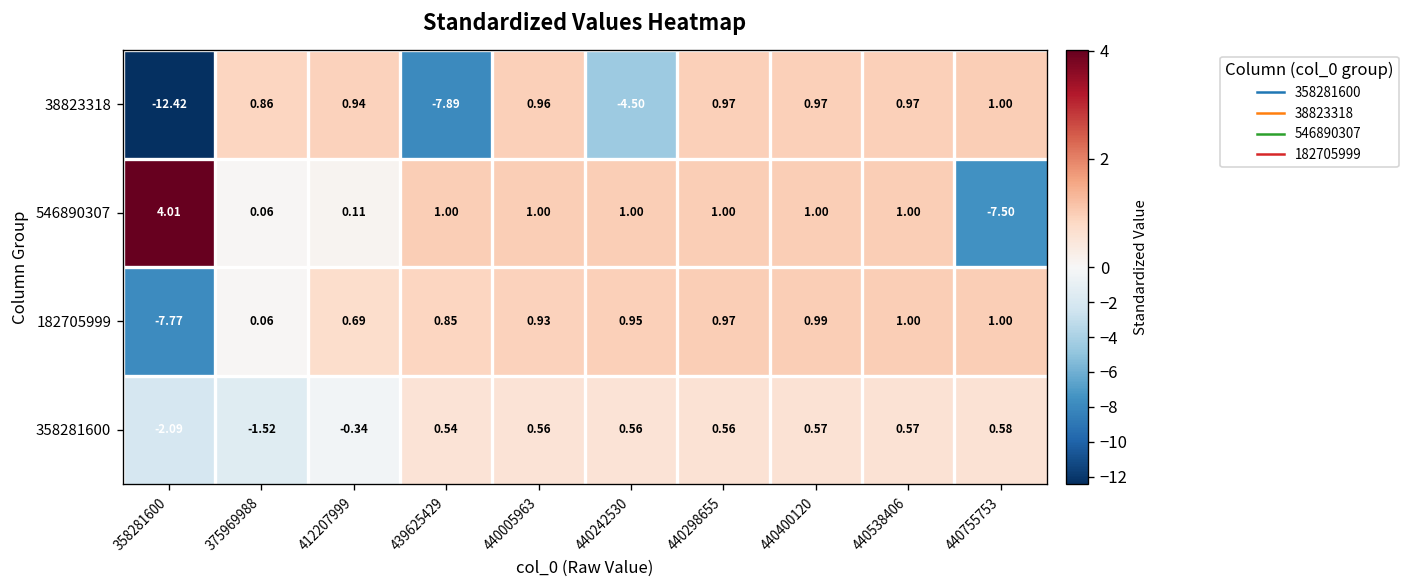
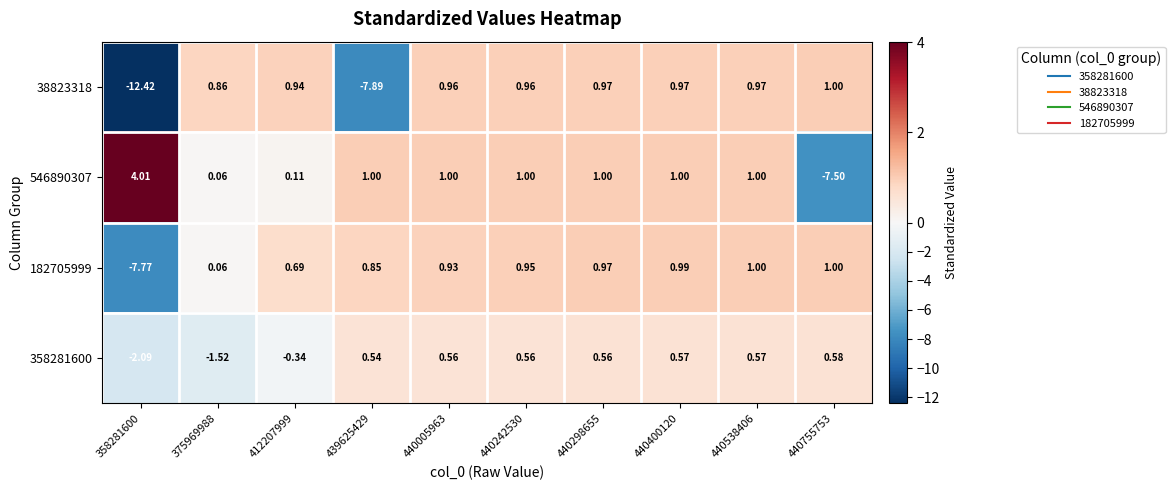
38823318, 440242530: -4.50 -> 0.96
